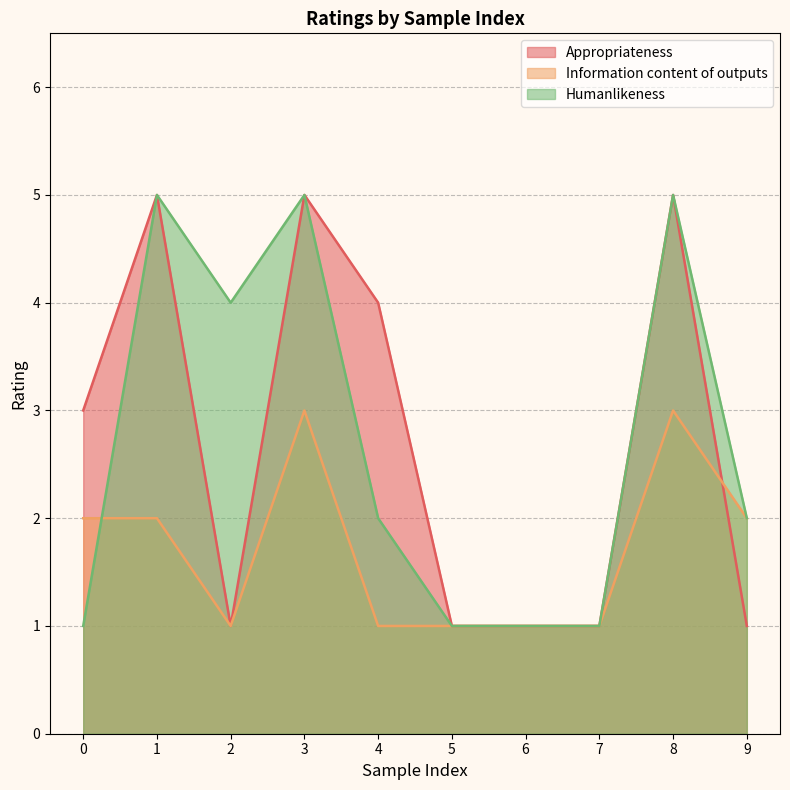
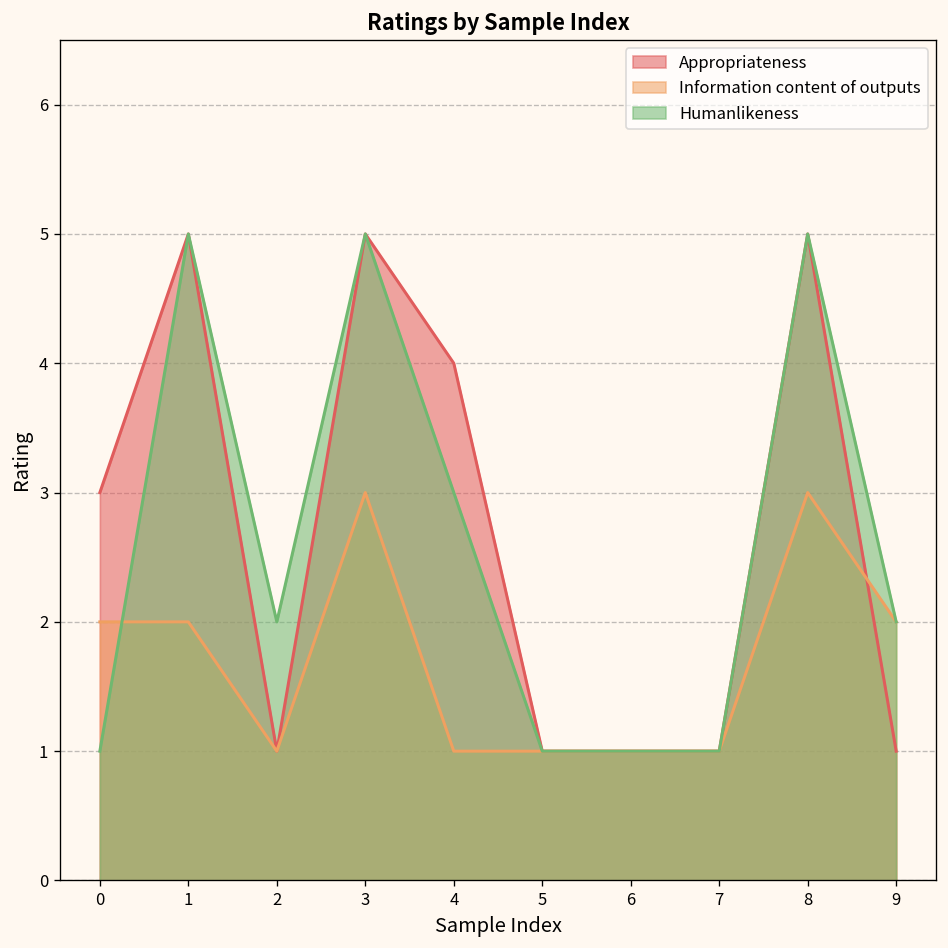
Humanlikeness, 2: 4 -> 2
Humanlikeness, 4: 2 -> 3
